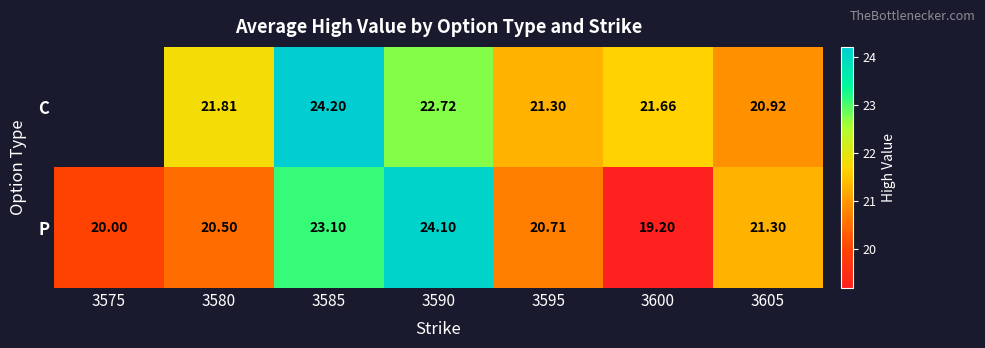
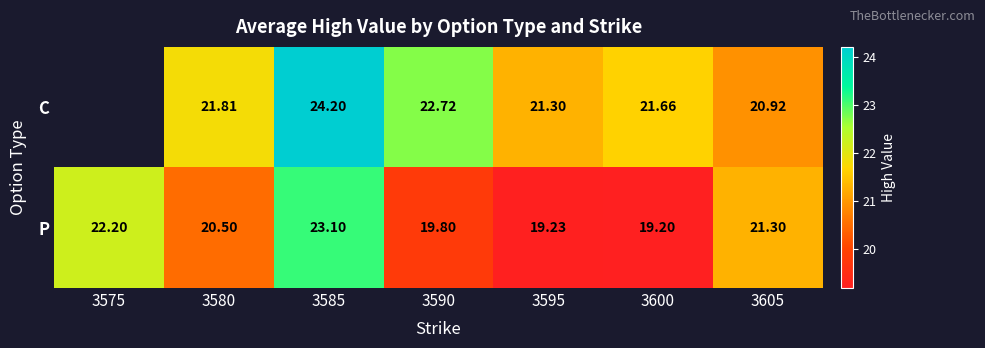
P, 3575: 20.00 -> 22.20
P, 3590: 24.10 -> 19.80
P, 3595: 20.71 -> 19.23
